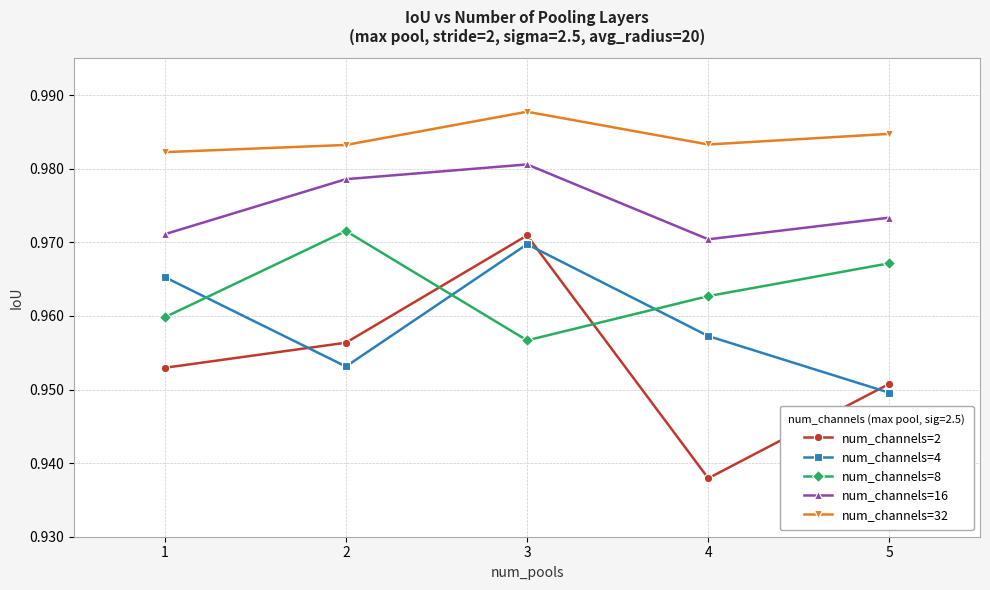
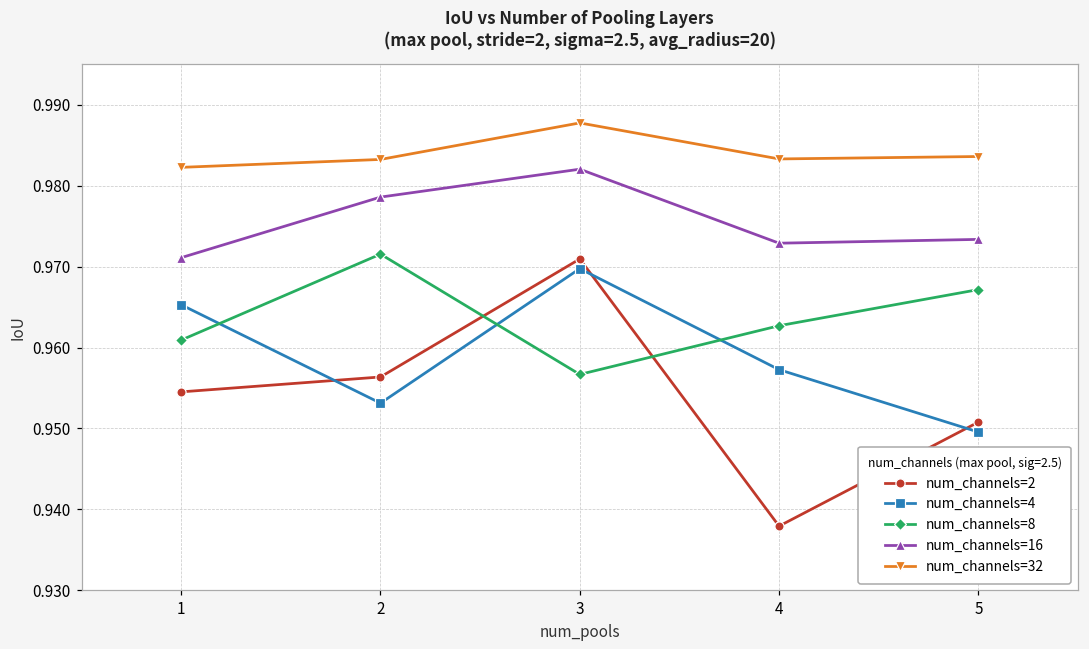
num_channels=2, 1: 0.953 -> 0.955
num_channels=8, 1: 0.960 -> 0.961
num_channels=16, 3: 0.981 -> 0.982
num_channels=16, 4: 0.970 -> 0.973
num_channels=32, 5: 0.985 -> 0.984
